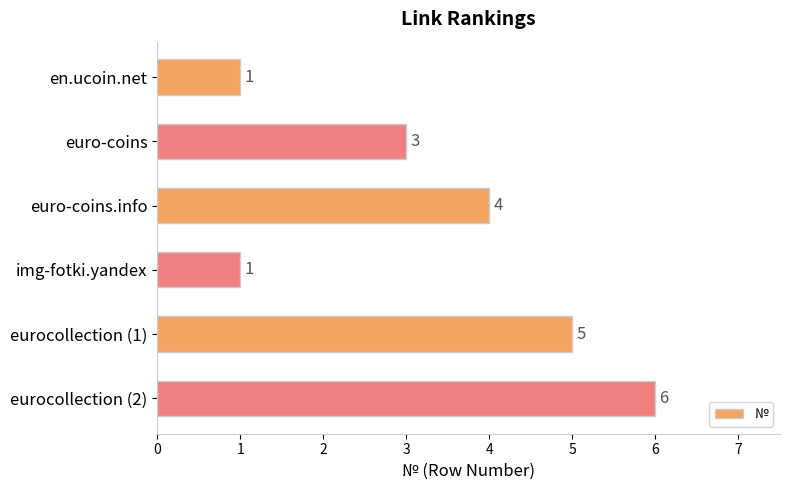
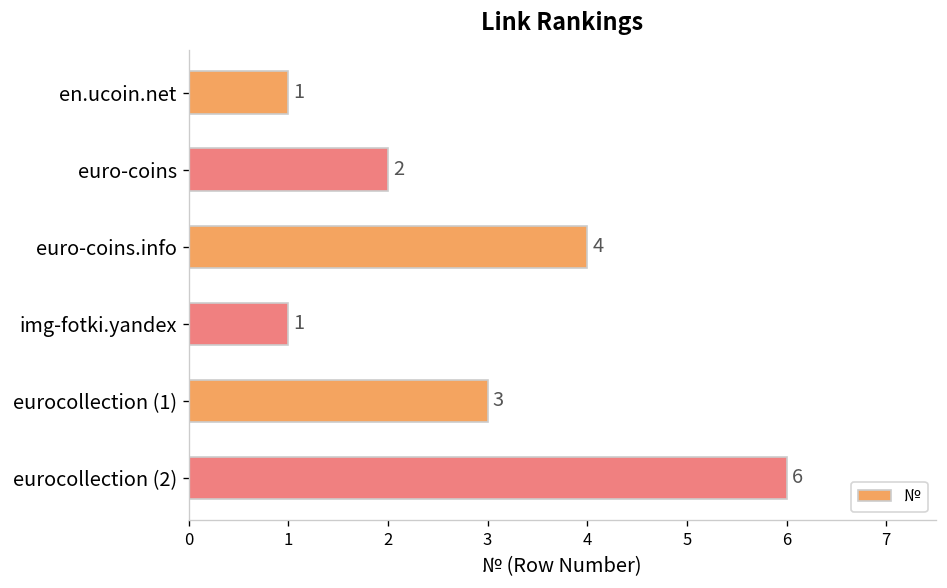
euro-coins: 3 -> 2
eurocollection (1): 5 -> 3
